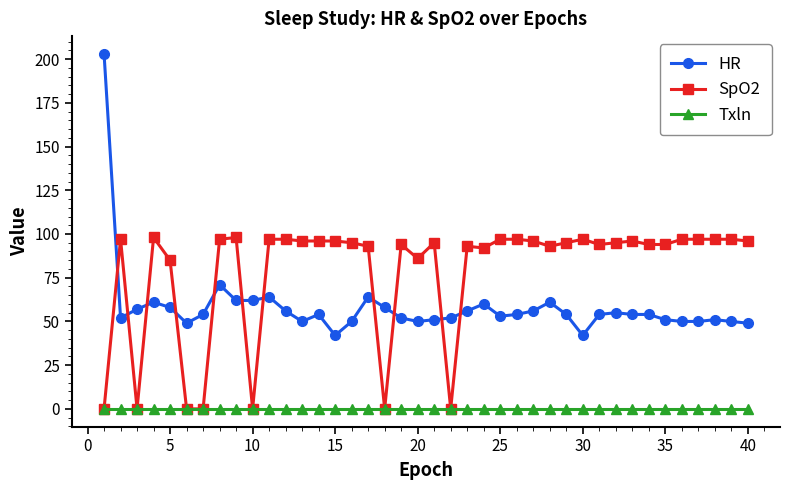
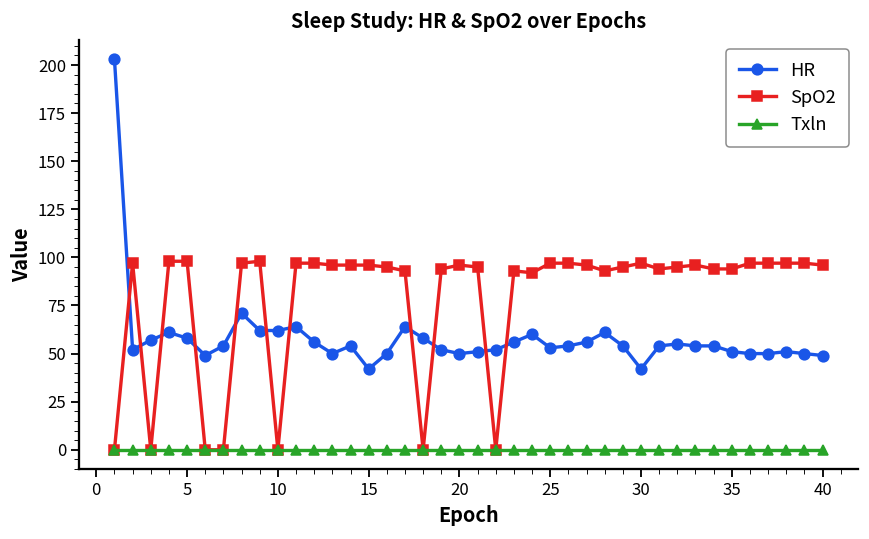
SpO2, 5: 85 -> 98
SpO2, 20: 86 -> 96
